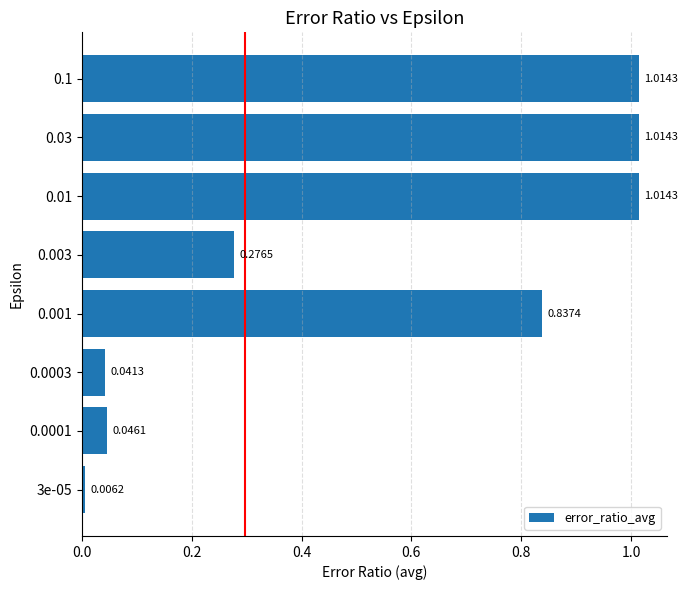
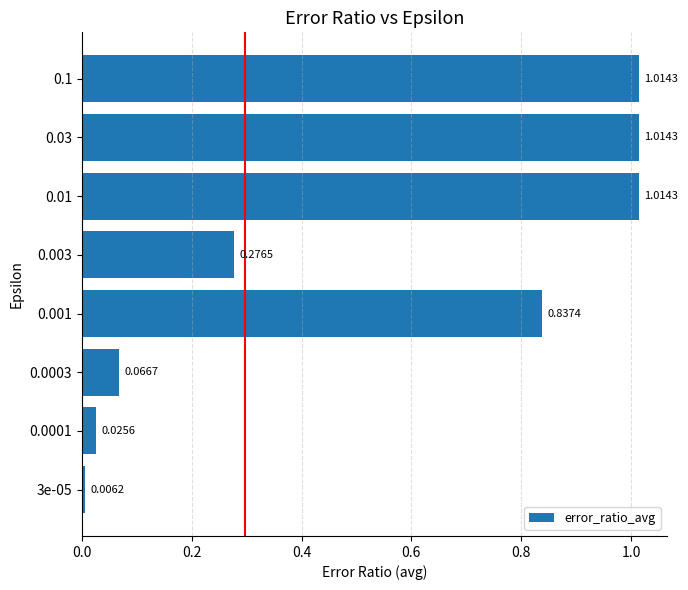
0.0003: 0.0413 -> 0.0667
0.0001: 0.0461 -> 0.0256
